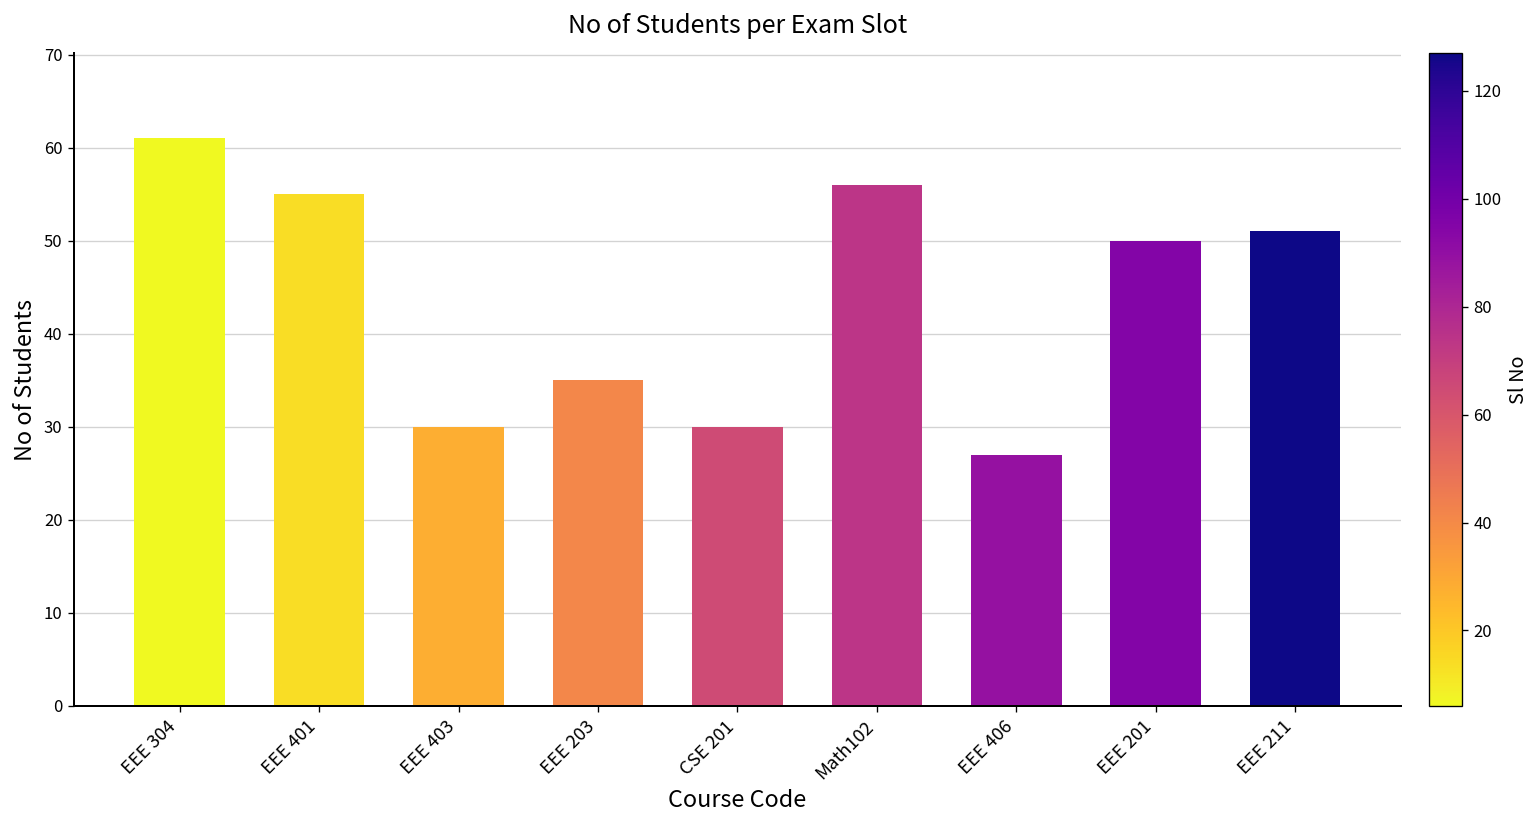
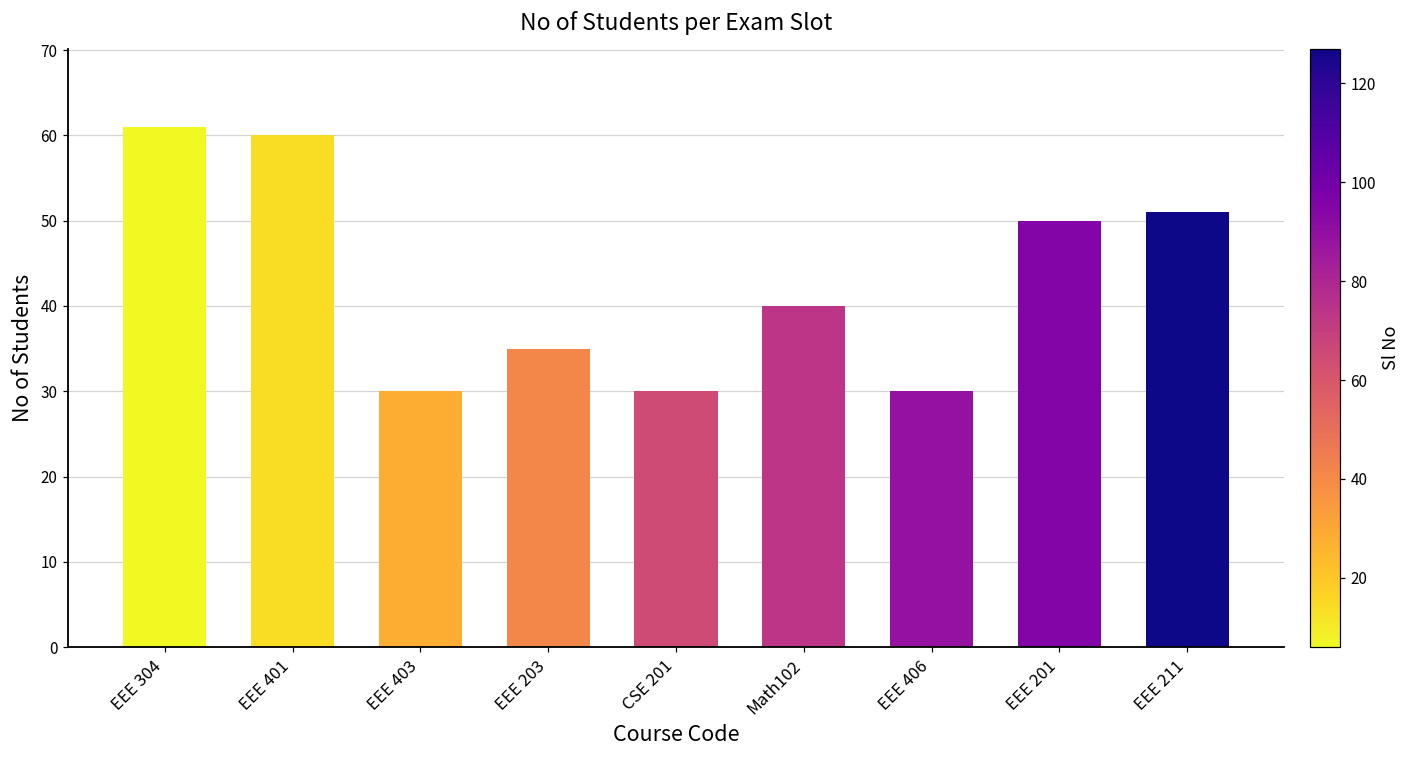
EEE 401: 55 -> 60
Math102: 56 -> 40
EEE 406: 27 -> 30
